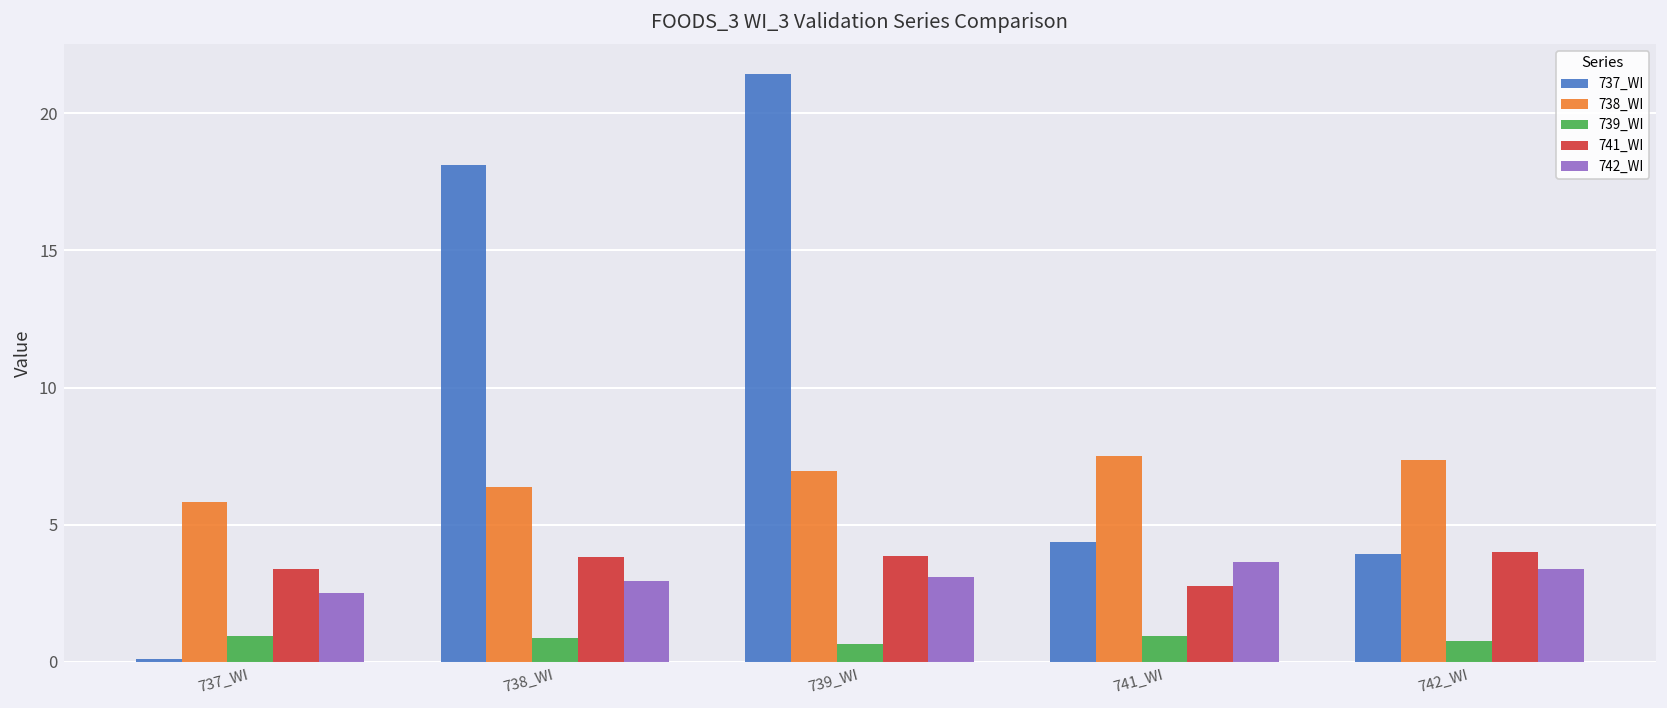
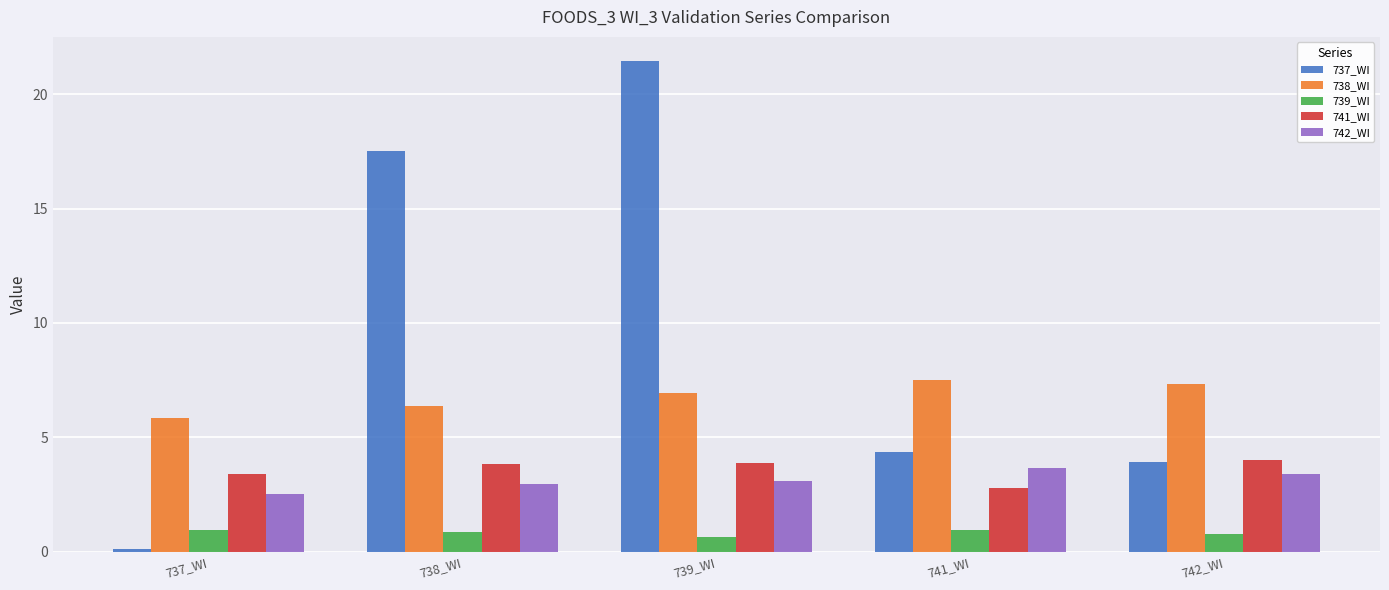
737_WI, 738_WI: 18.1 -> 17.5
